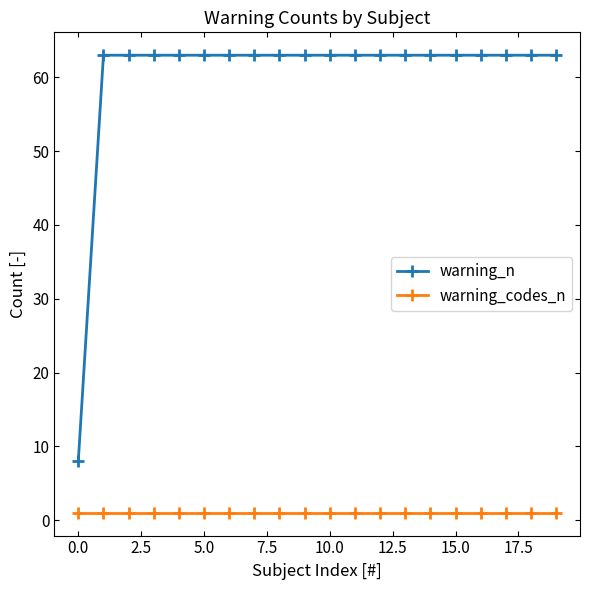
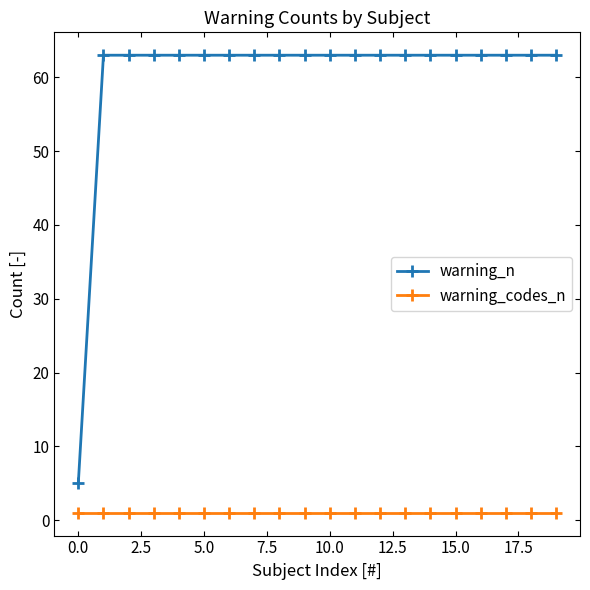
warning_n, 0.0: 8 -> 5
